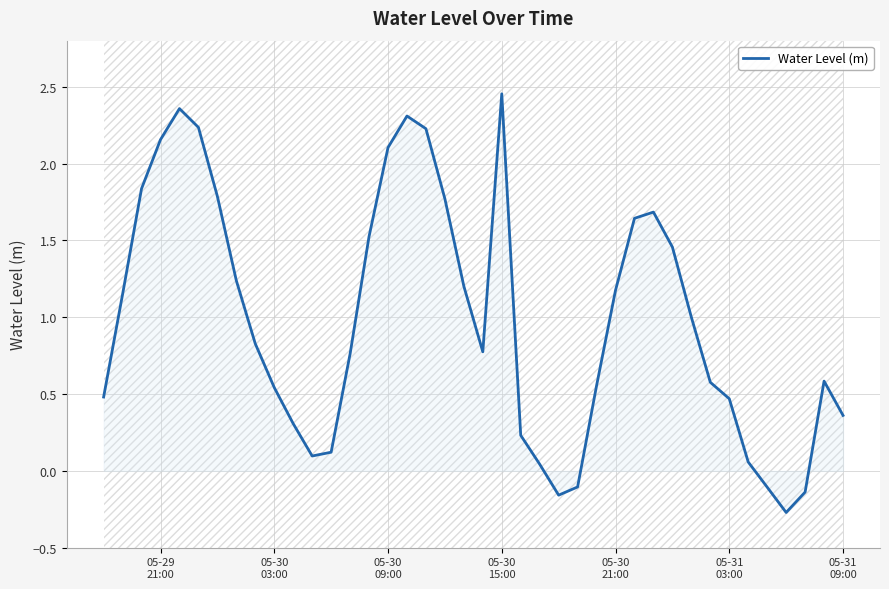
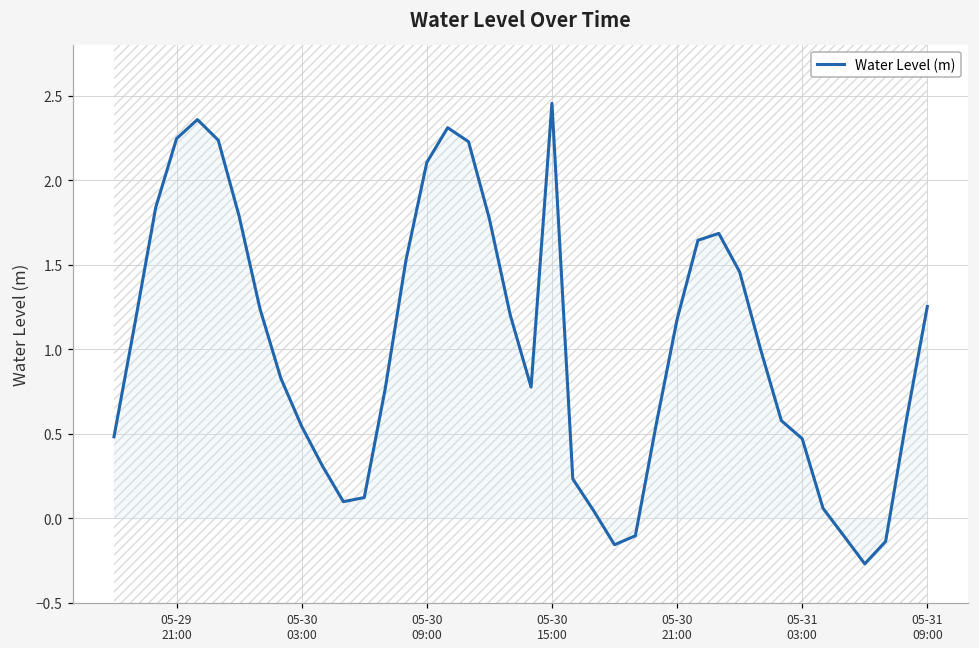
Water Level (m), 05-29 21:00: 2.16 -> 2.25
Water Level (m), 05-31 09:00: 0.36 -> 1.25
